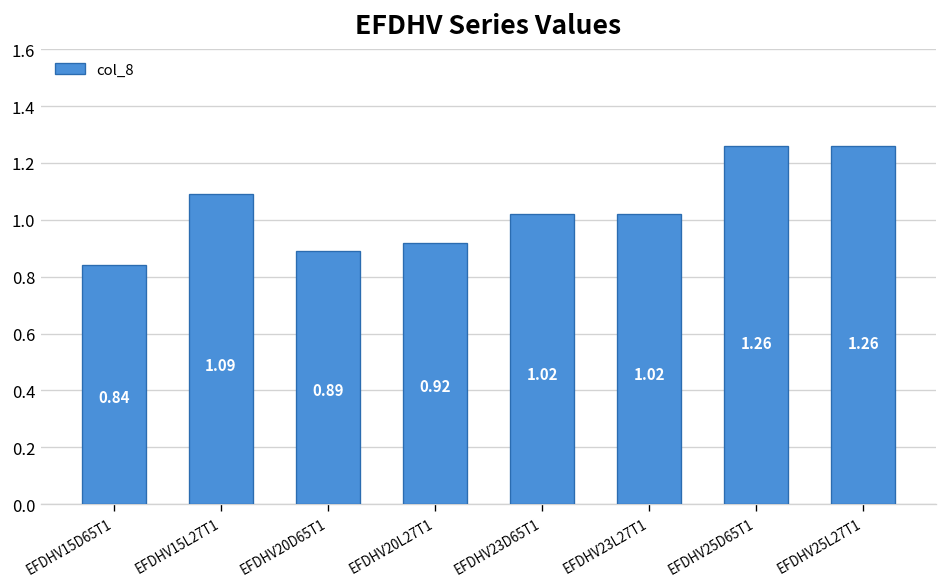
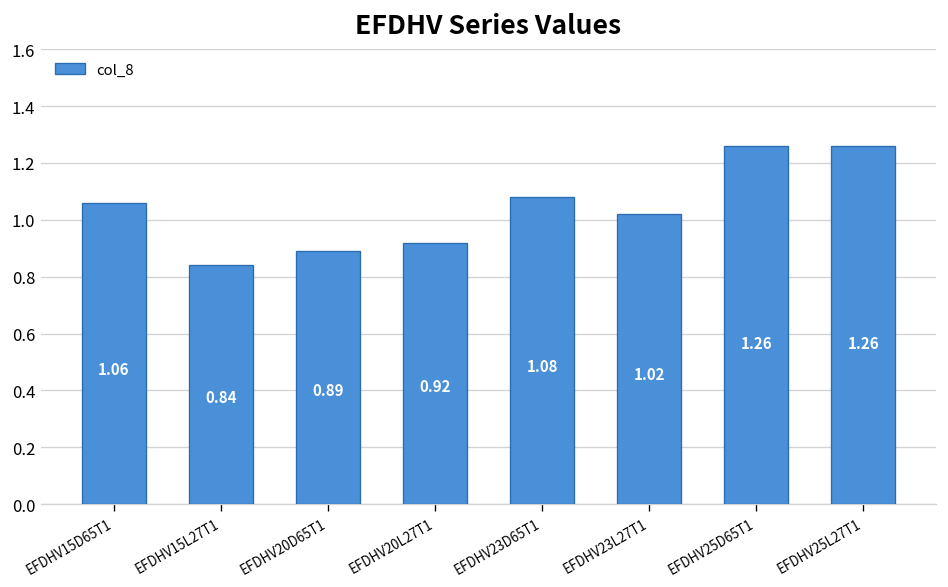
EFDHV15D65T1: 0.84 -> 1.06
EFDHV15L27T1: 1.09 -> 0.84
EFDHV23D65T1: 1.02 -> 1.08
